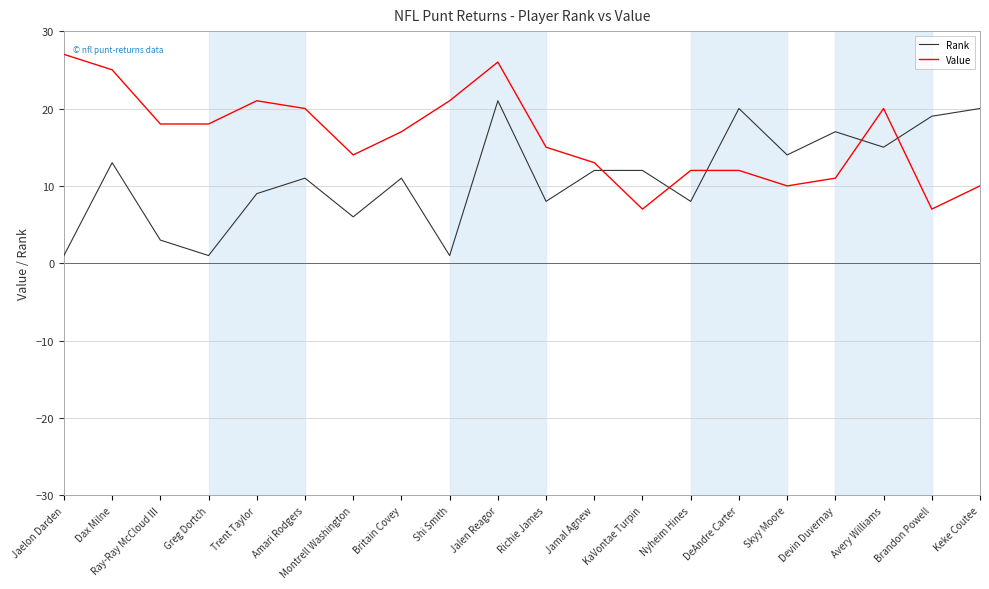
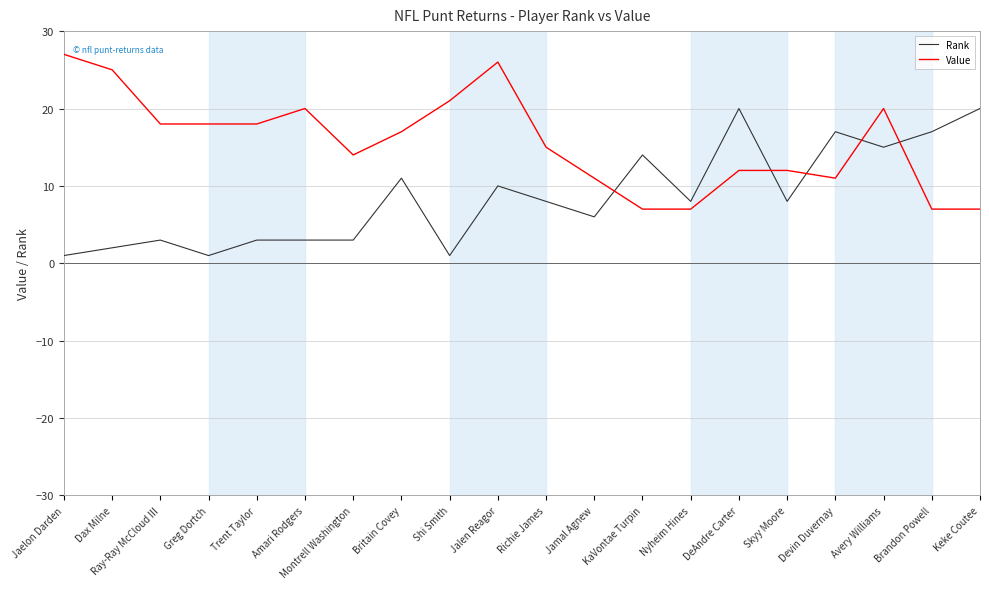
Rank, Dax Milne: 13 -> 2
Rank, Trent Taylor: 9 -> 3
Value, Trent Taylor: 21 -> 18
Rank, Amari Rodgers: 11 -> 3
Rank, Montrell Washington: 6 -> 3
Rank, Jalen Reagor: 21 -> 10
Rank, Jamal Agnew: 12 -> 6
Value, Jamal Agnew: 13 -> 11
Rank, KaVontae Turpin: 12 -> 14
Value, Nyheim Hines: 12 -> 7
Rank, Skyy Moore: 14 -> 8
Value, Skyy Moore: 10 -> 12
Rank, Brandon Powell: 19 -> 17
Value, Keke Coutee: 10 -> 7
